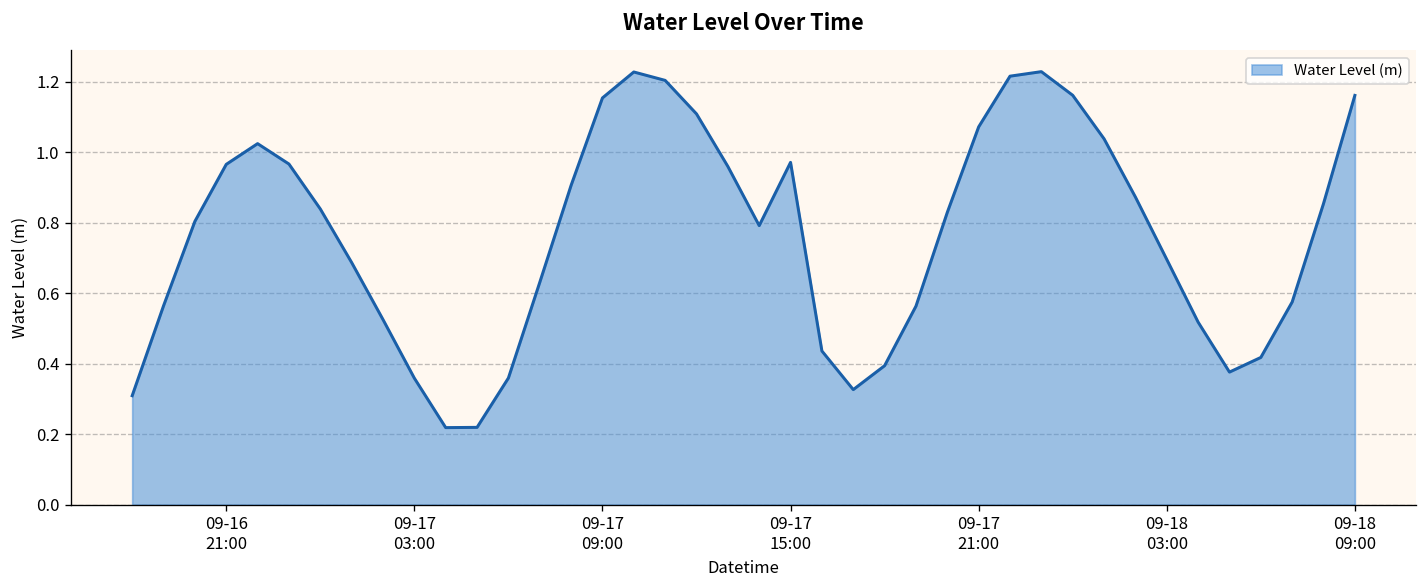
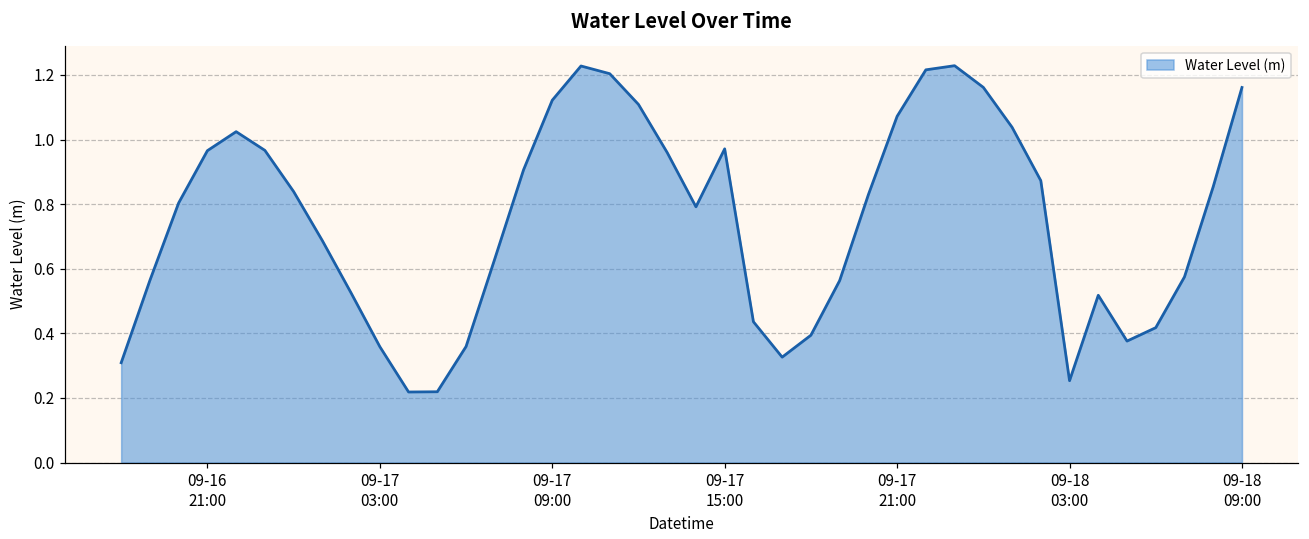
09-17 09:00: 1.15 -> 1.12
09-18 03:00: 0.70 -> 0.25
